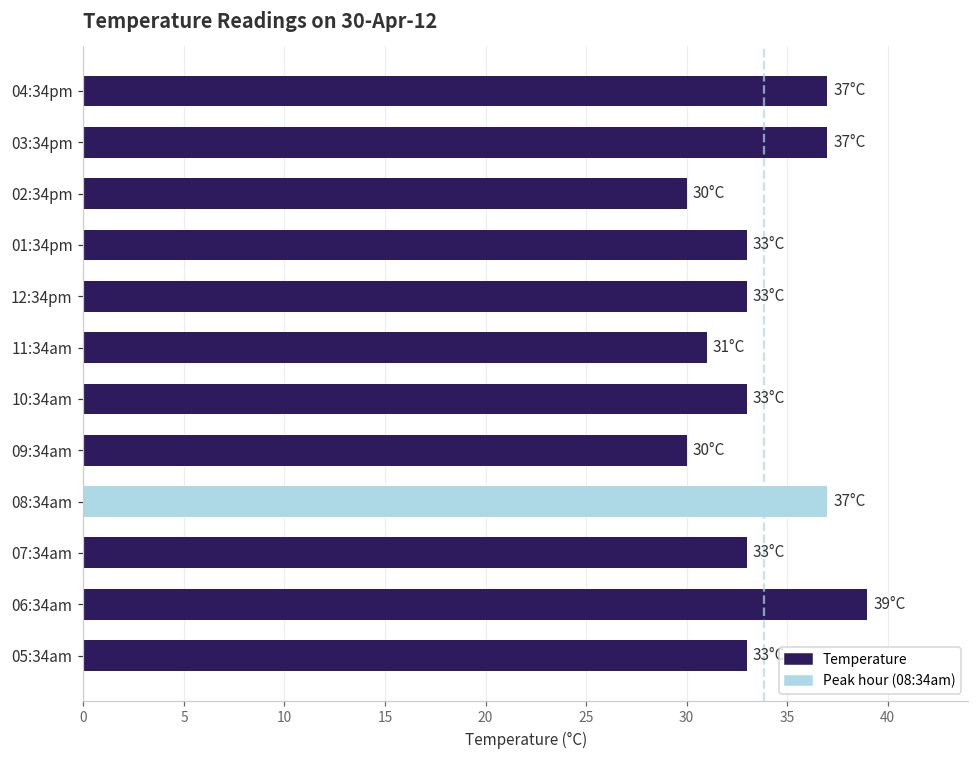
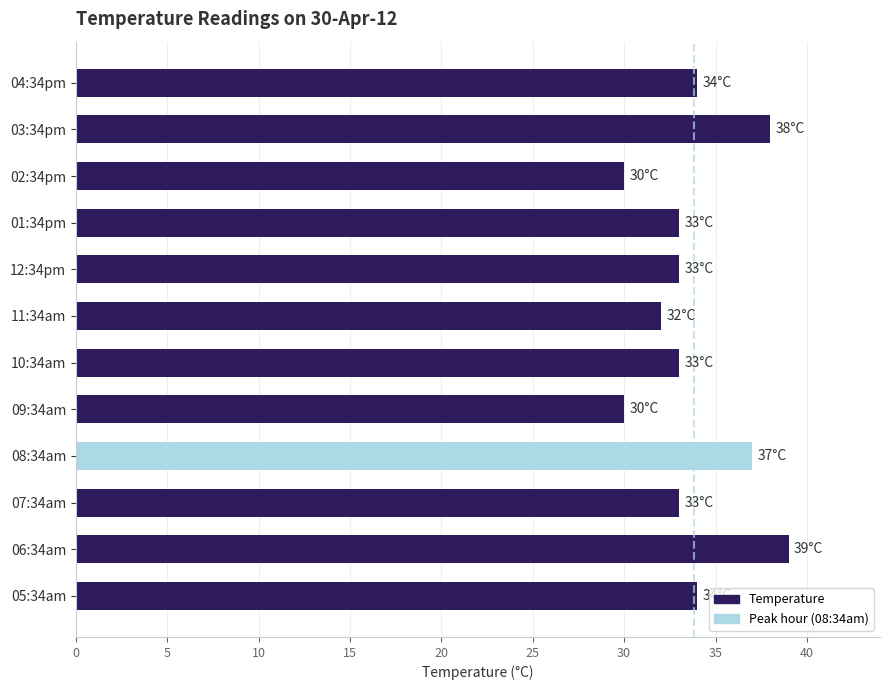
04:34pm: 37°C -> 34°C
03:34pm: 37°C -> 38°C
11:34am: 31°C -> 32°C
05:34am: 33 -> 34
